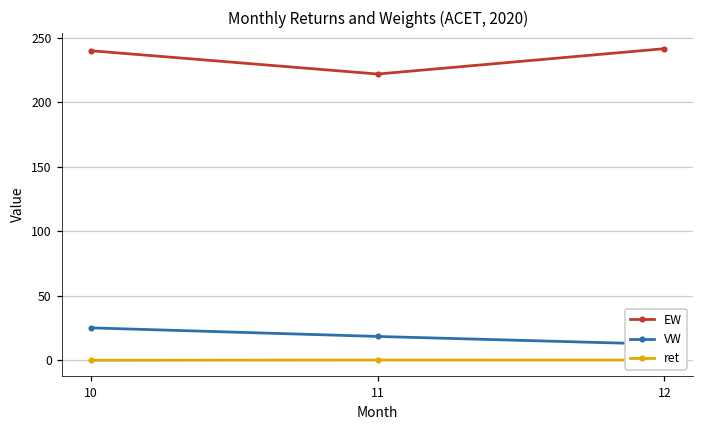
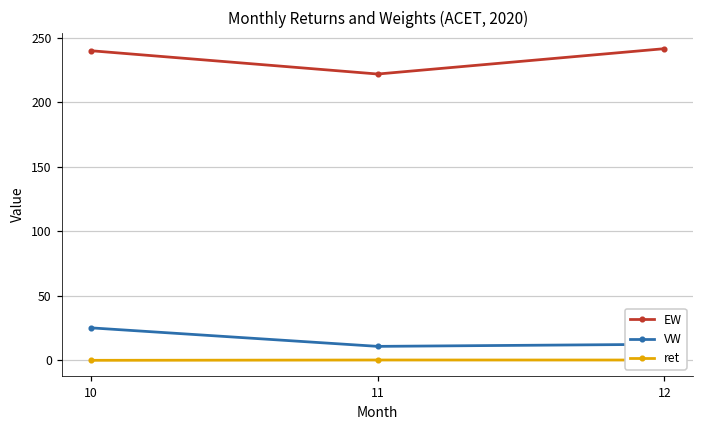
VW, 11: 18 -> 11
